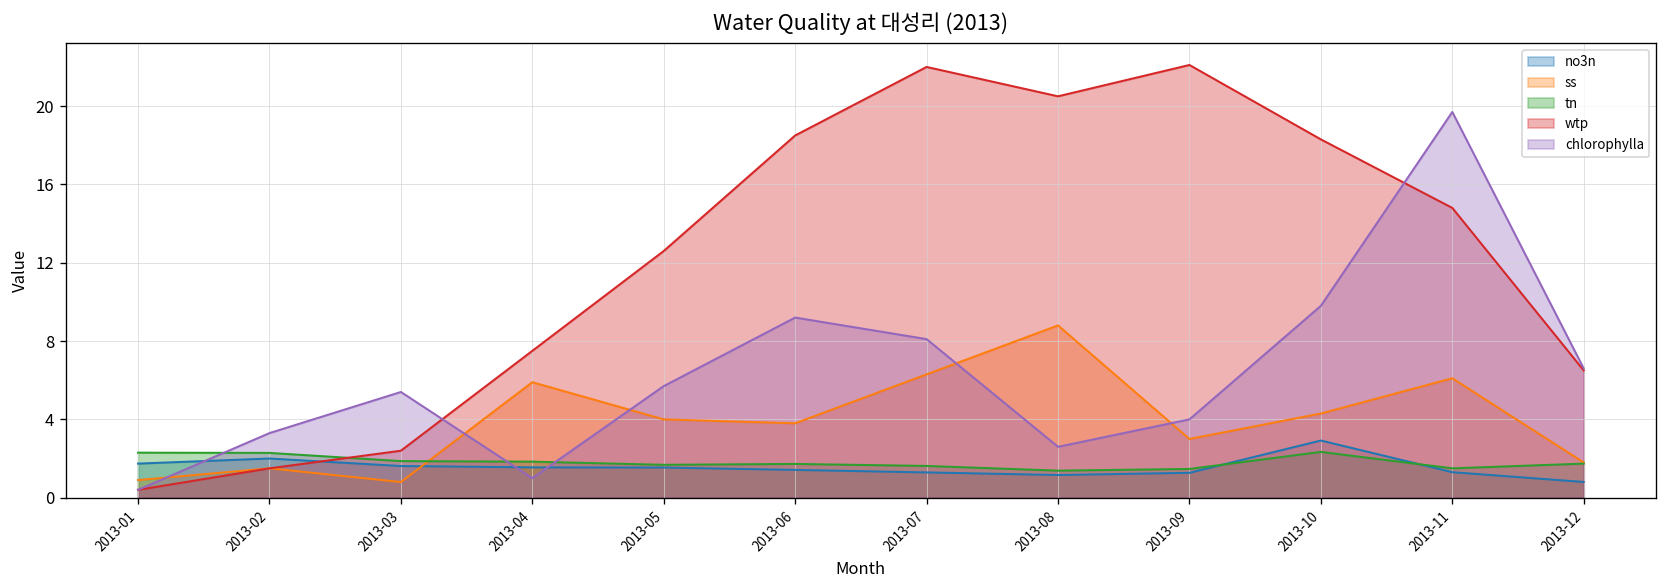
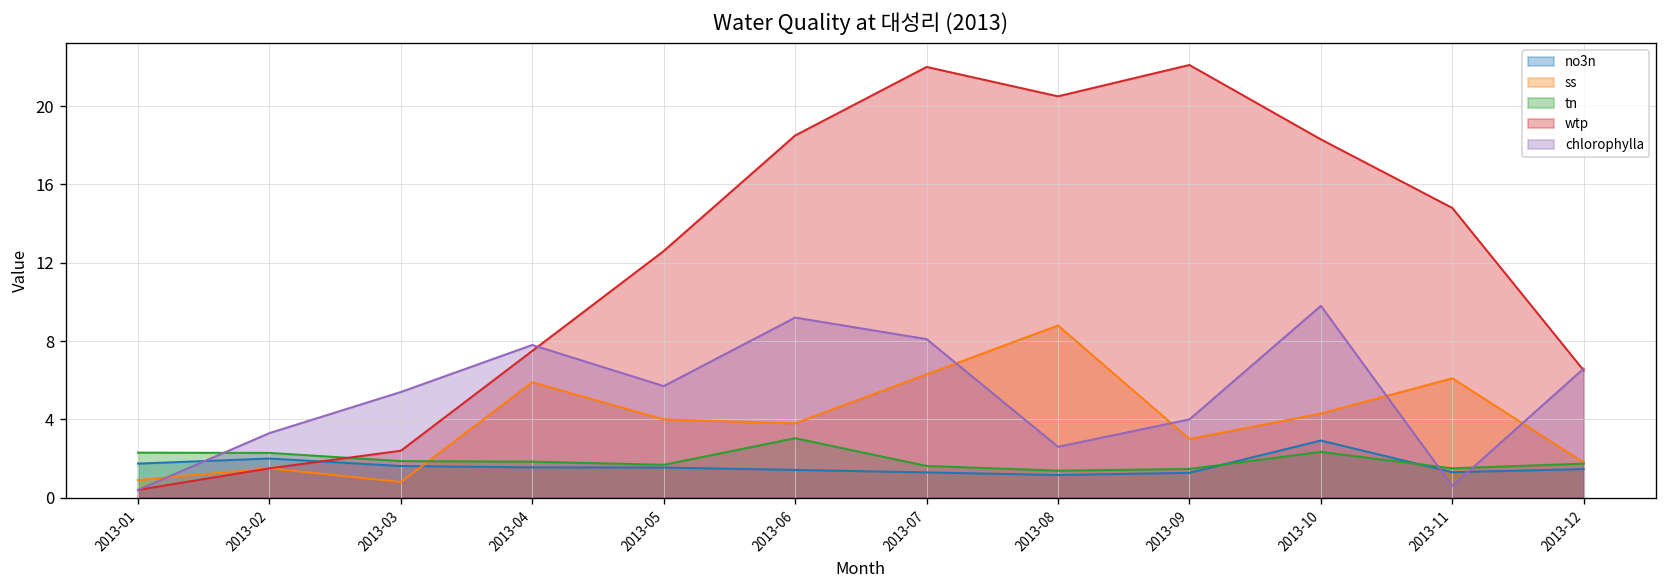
chlorophylla, 2013-04: 1.0 -> 7.8
tn, 2013-06: 1.7 -> 3.0
chlorophylla, 2013-11: 19.7 -> 0.6
no3n, 2013-12: 0.8 -> 1.5
